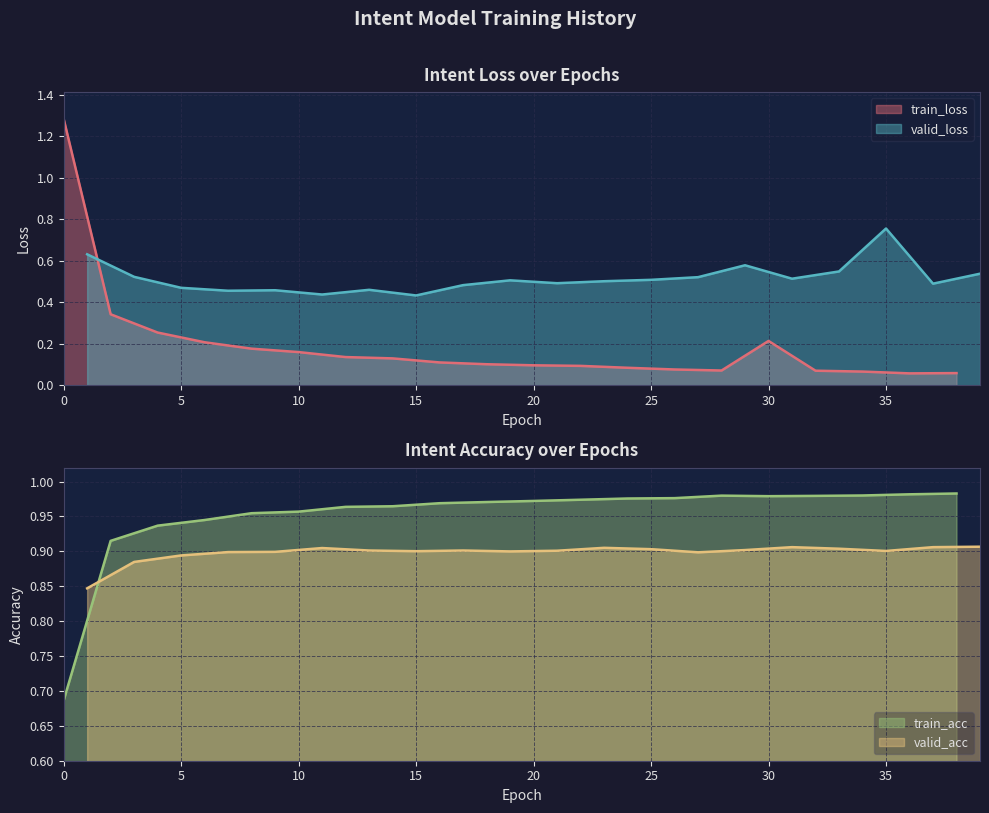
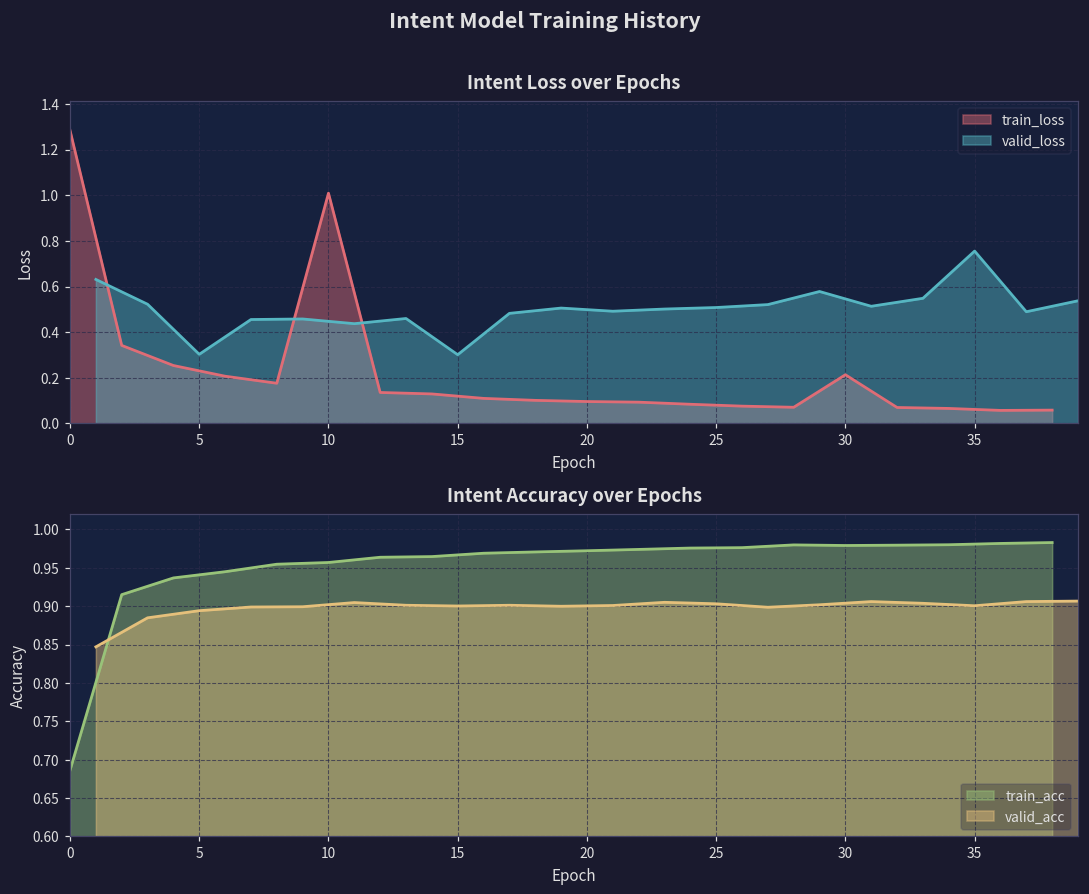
Intent Loss over Epochs, valid_loss, 5: 0.47 -> 0.30
Intent Loss over Epochs, train_loss, 10: 0.16 -> 1.01
Intent Loss over Epochs, valid_loss, 15: 0.43 -> 0.30
